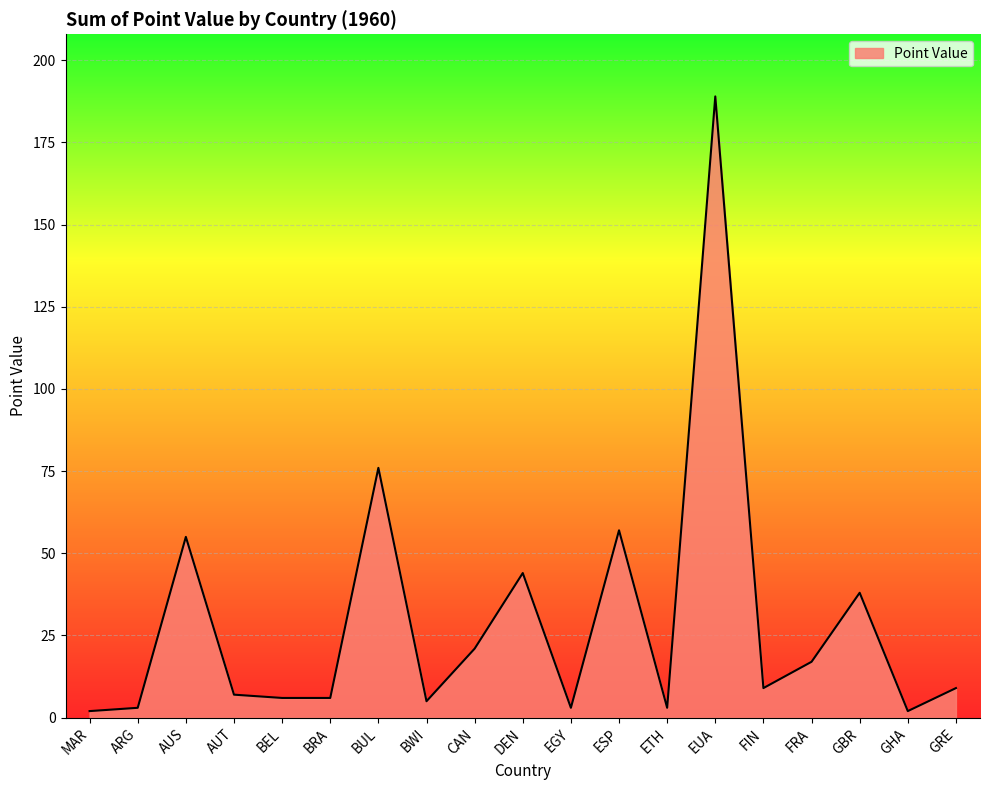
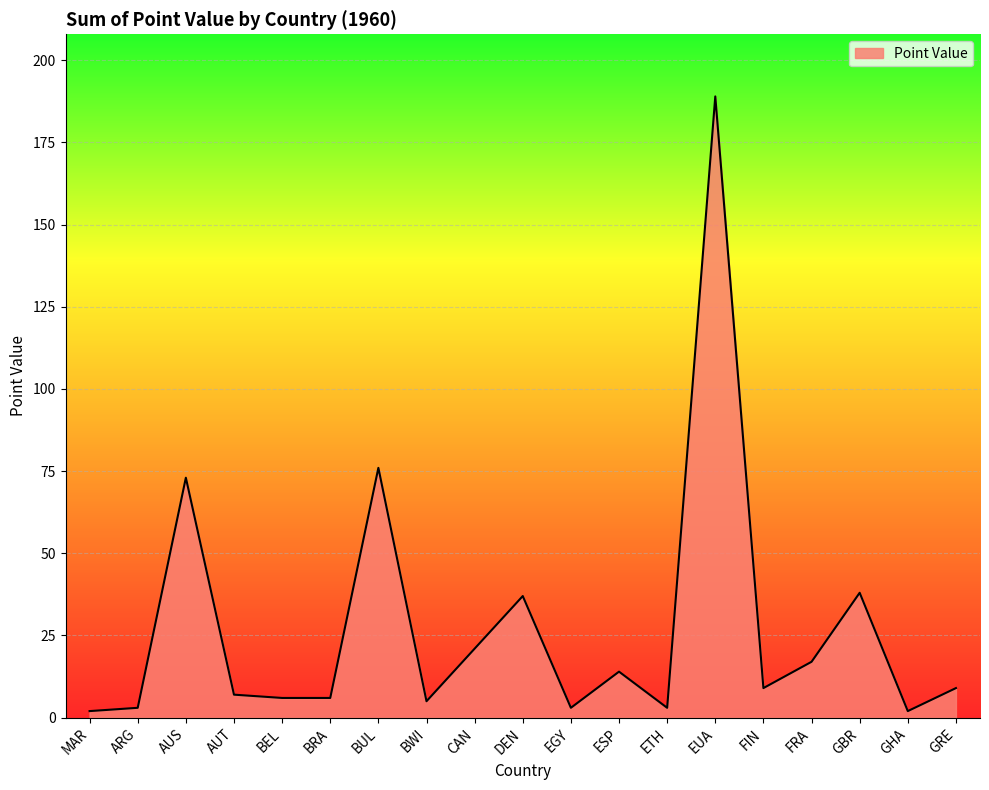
AUS: 55 -> 73
DEN: 44 -> 37
ESP: 57 -> 14
